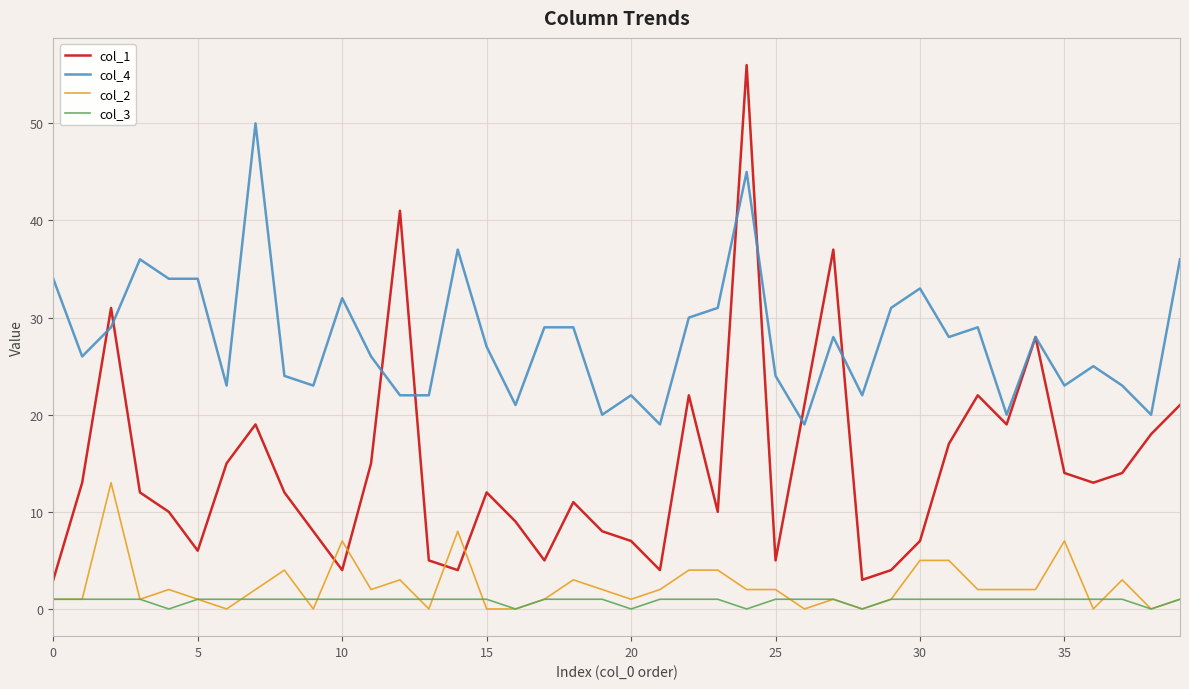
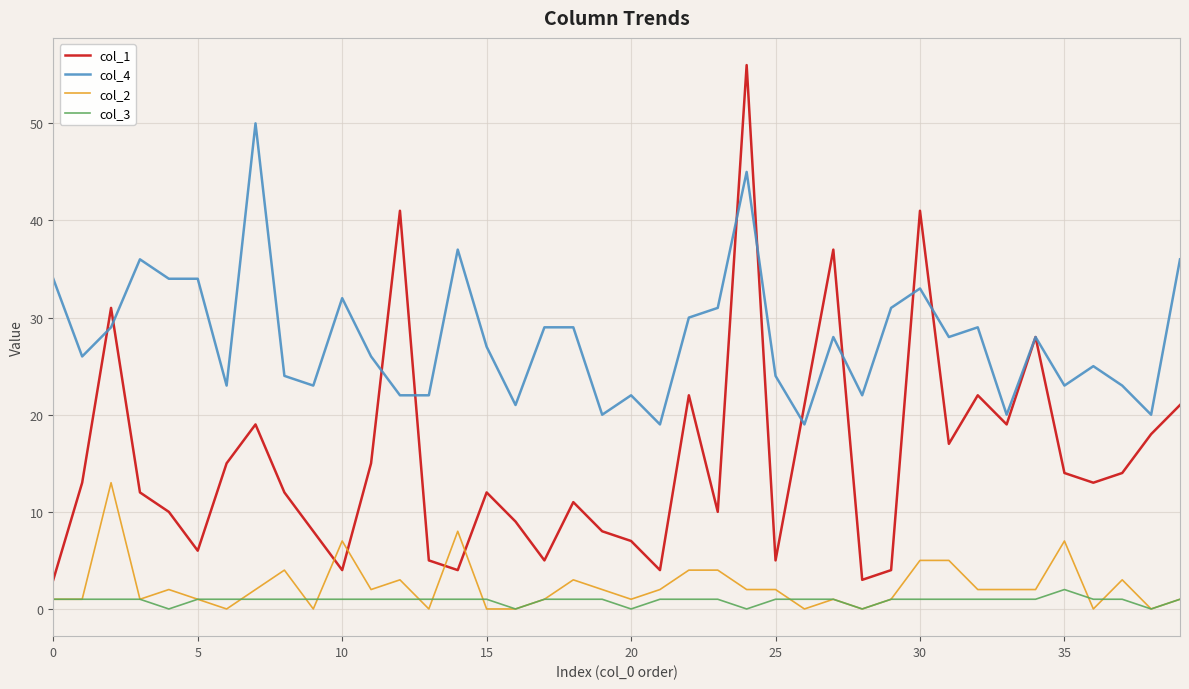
col_1, 30: 7 -> 41
col_3, 35: 1 -> 2
